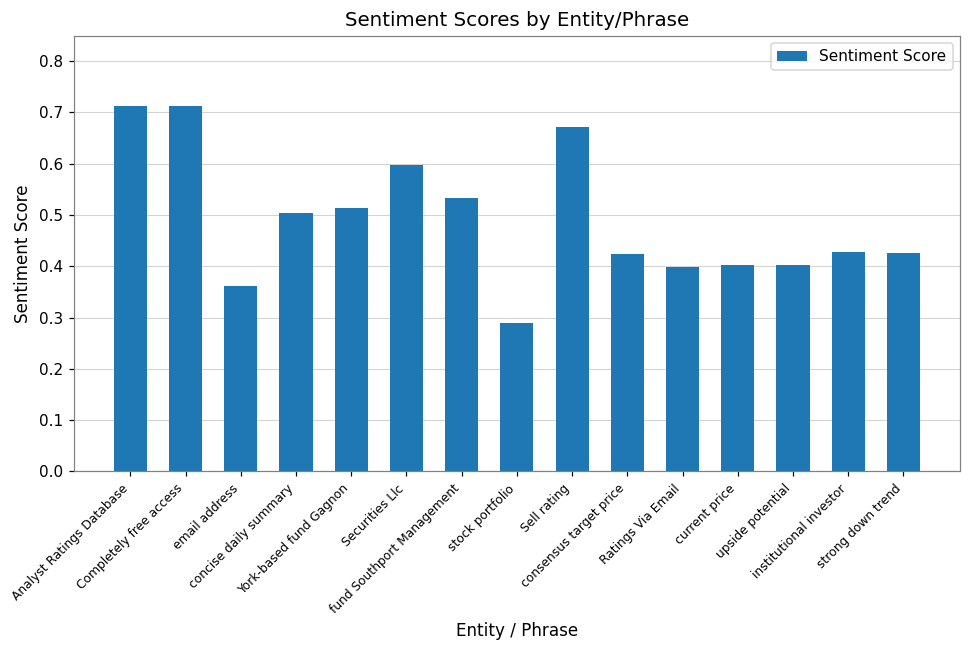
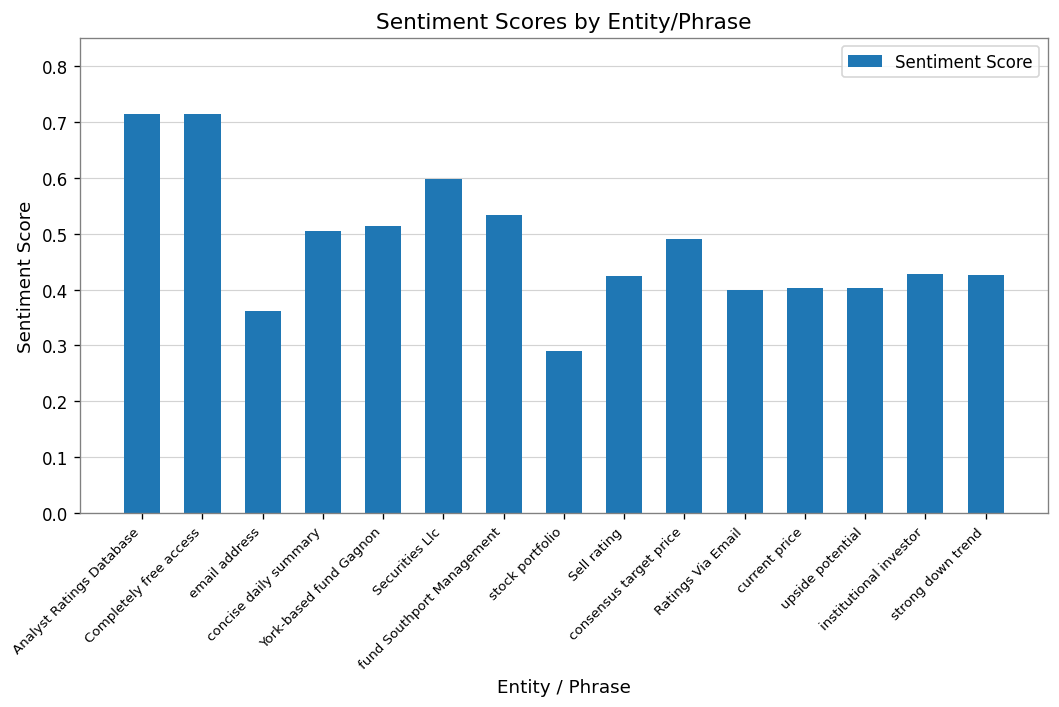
Sell rating: 0.67 -> 0.42
consensus target price: 0.42 -> 0.49
